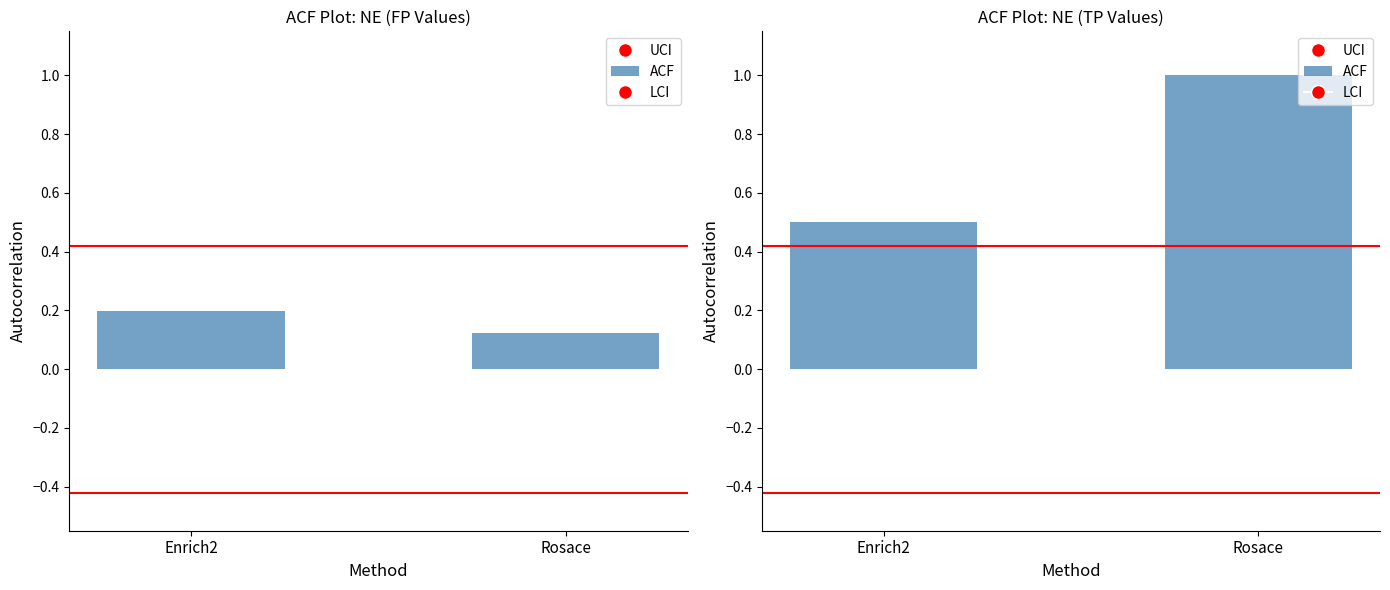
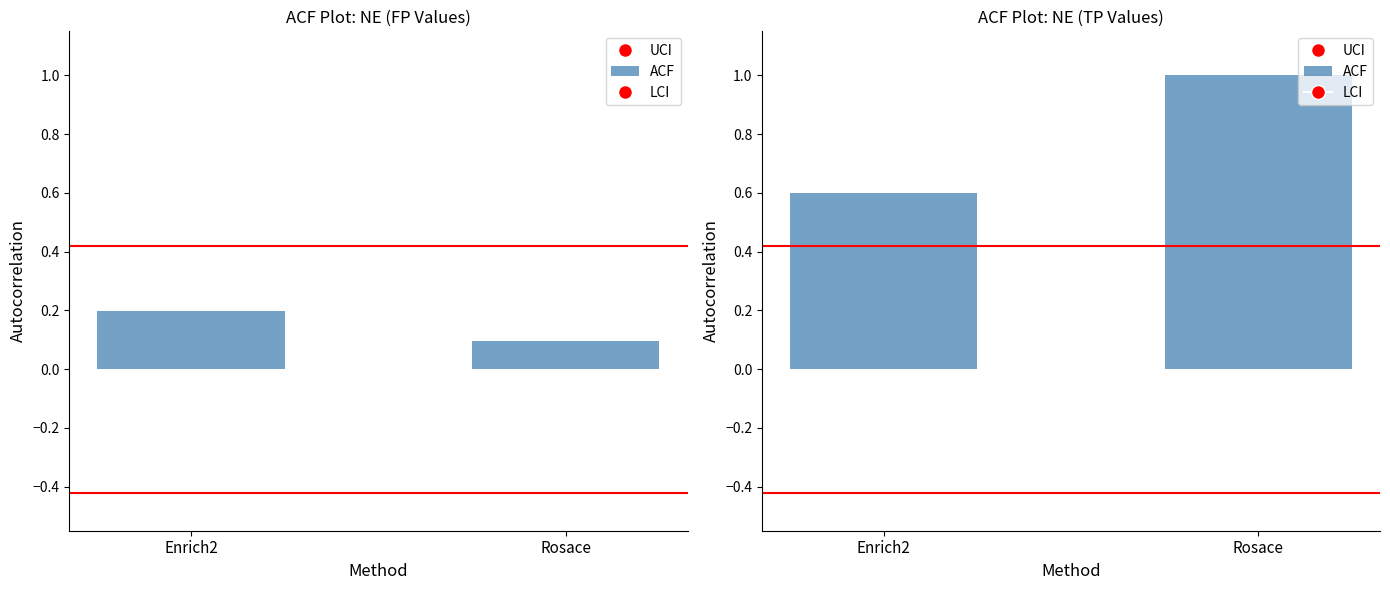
ACF Plot: NE (FP Values), Rosace: 0.12 -> 0.09
ACF Plot: NE (TP Values), Enrich2: 0.5 -> 0.6
